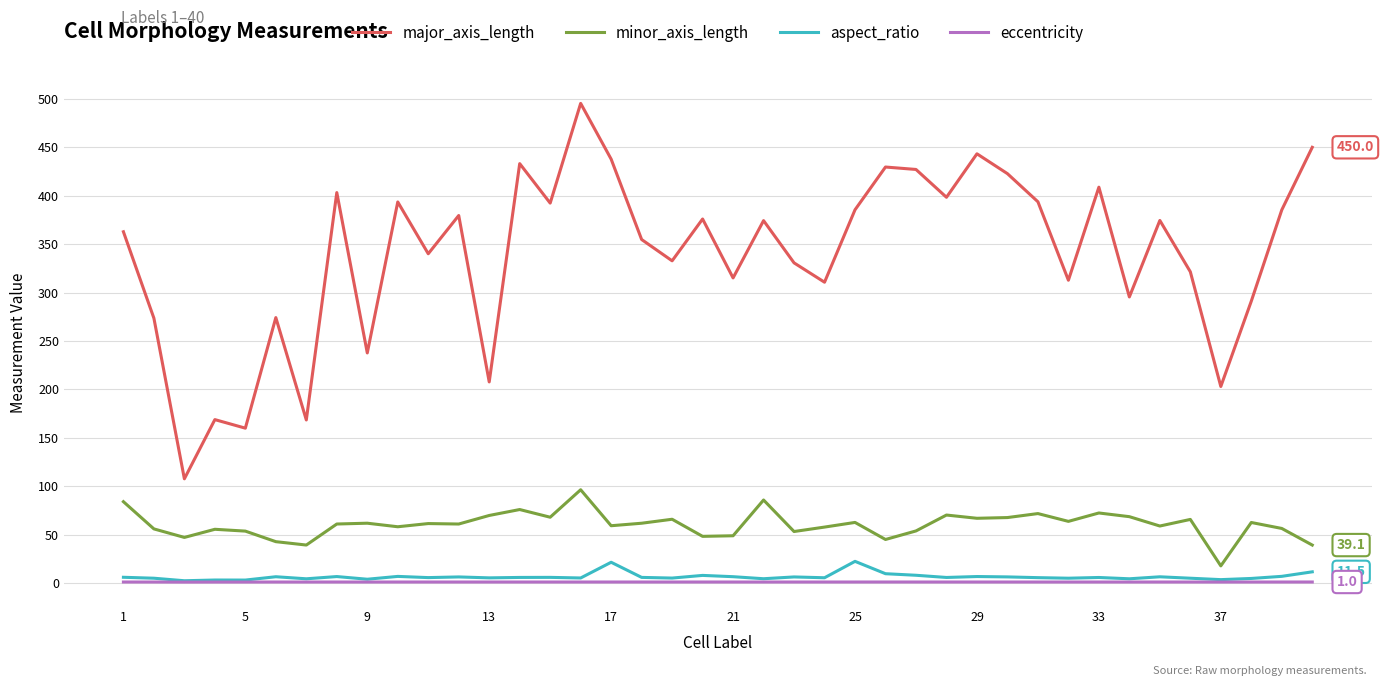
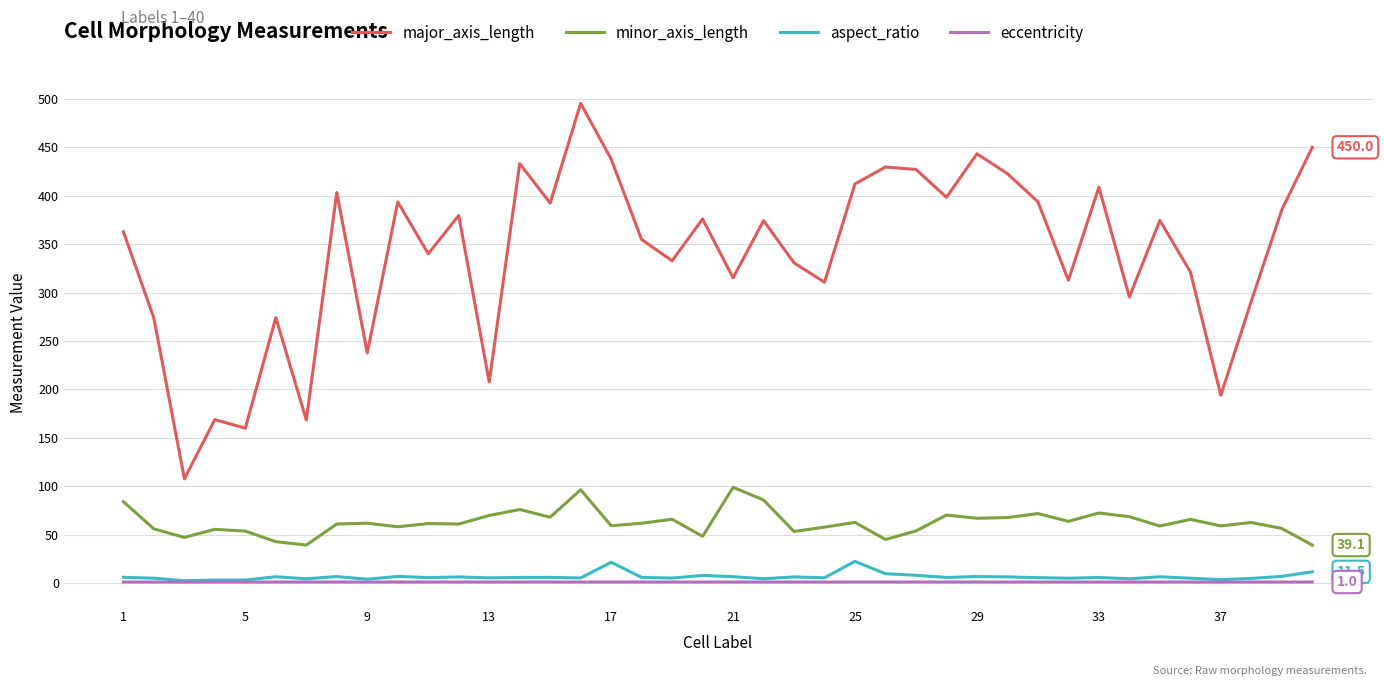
minor_axis_length, 21: 50 -> 100
major_axis_length, 25: 390 -> 410
major_axis_length, 37: 200 -> 190
minor_axis_length, 37: 20 -> 60
